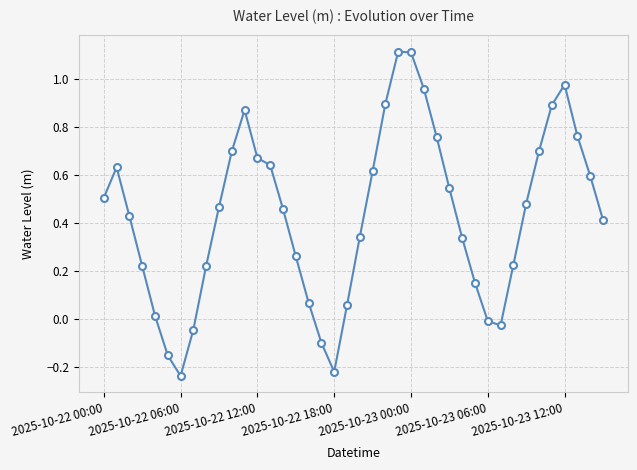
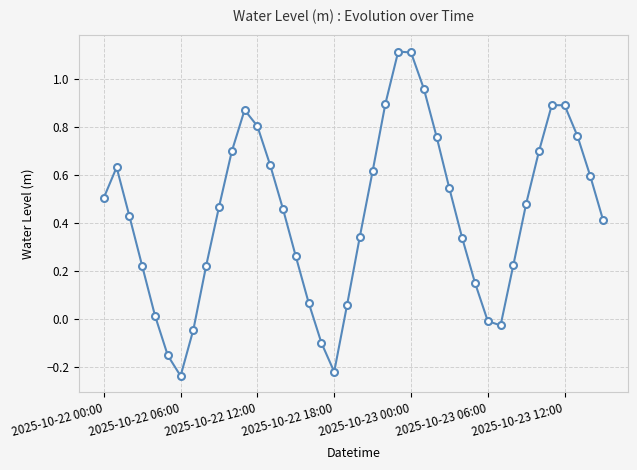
2025-10-22 12:00: 0.67 -> 0.80
2025-10-23 12:00: 0.98 -> 0.89
